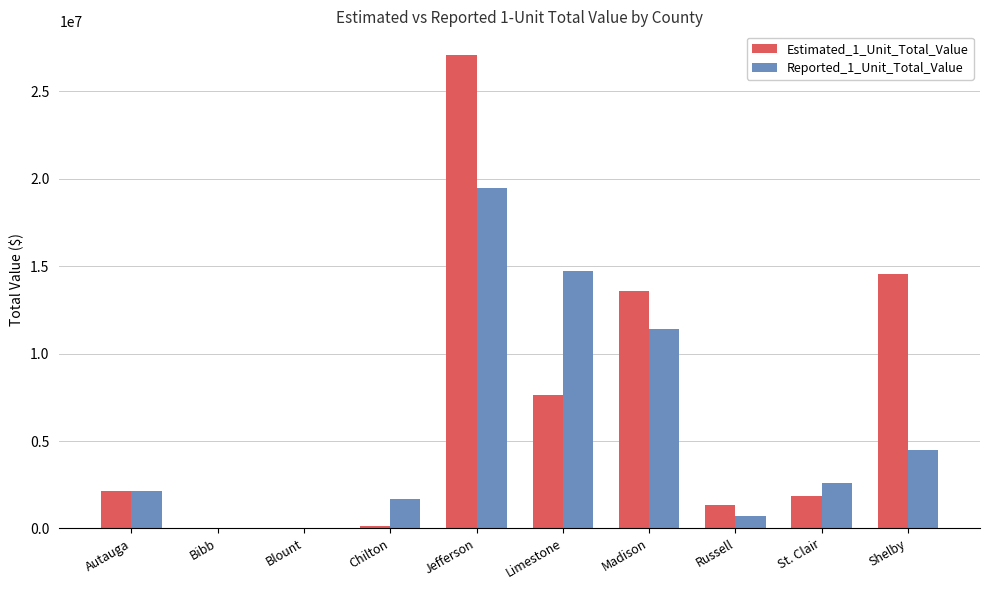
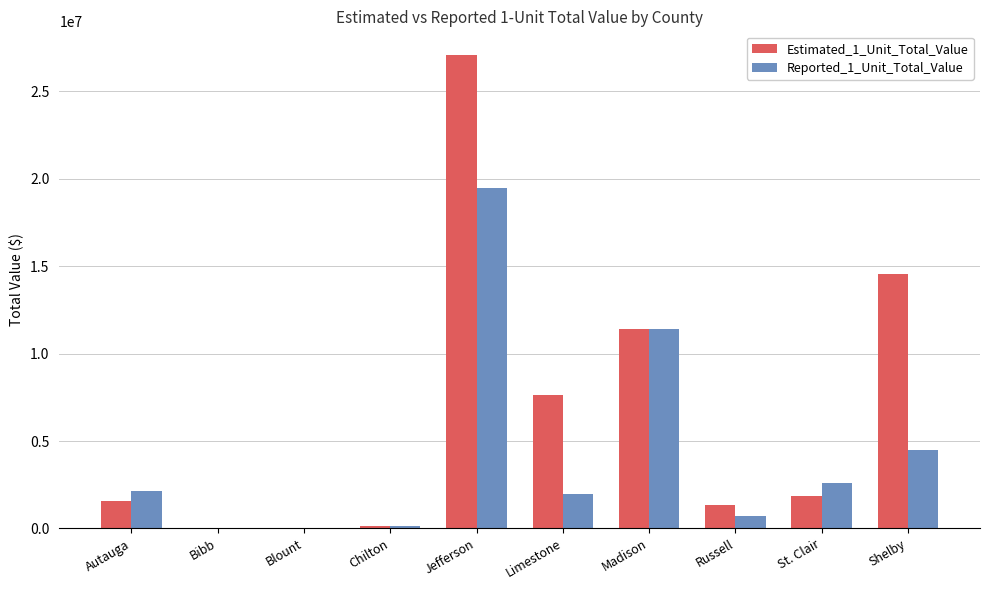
Estimated_1_Unit_Total_Value, Autauga: 2100000 -> 1600000
Reported_1_Unit_Total_Value, Chilton: 1700000 -> 200000
Reported_1_Unit_Total_Value, Limestone: 14700000 -> 1900000
Estimated_1_Unit_Total_Value, Madison: 13600000 -> 11400000
